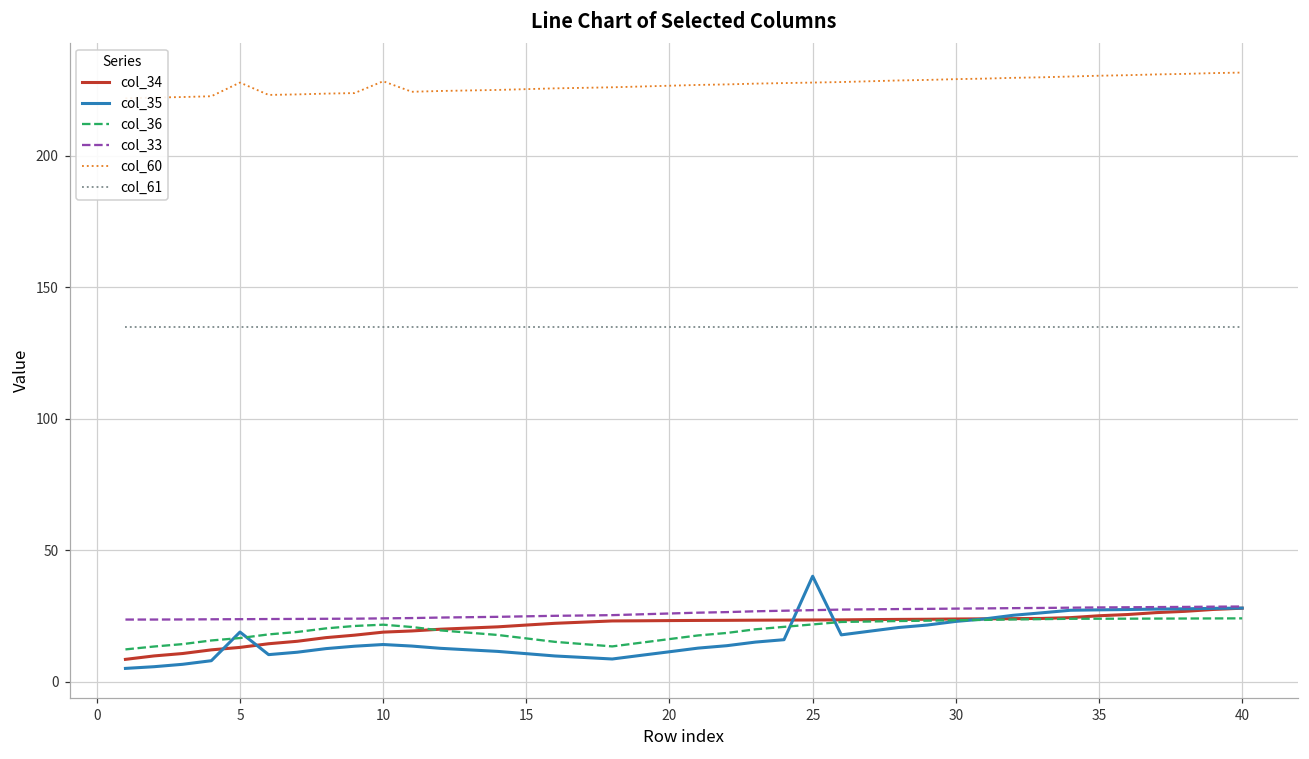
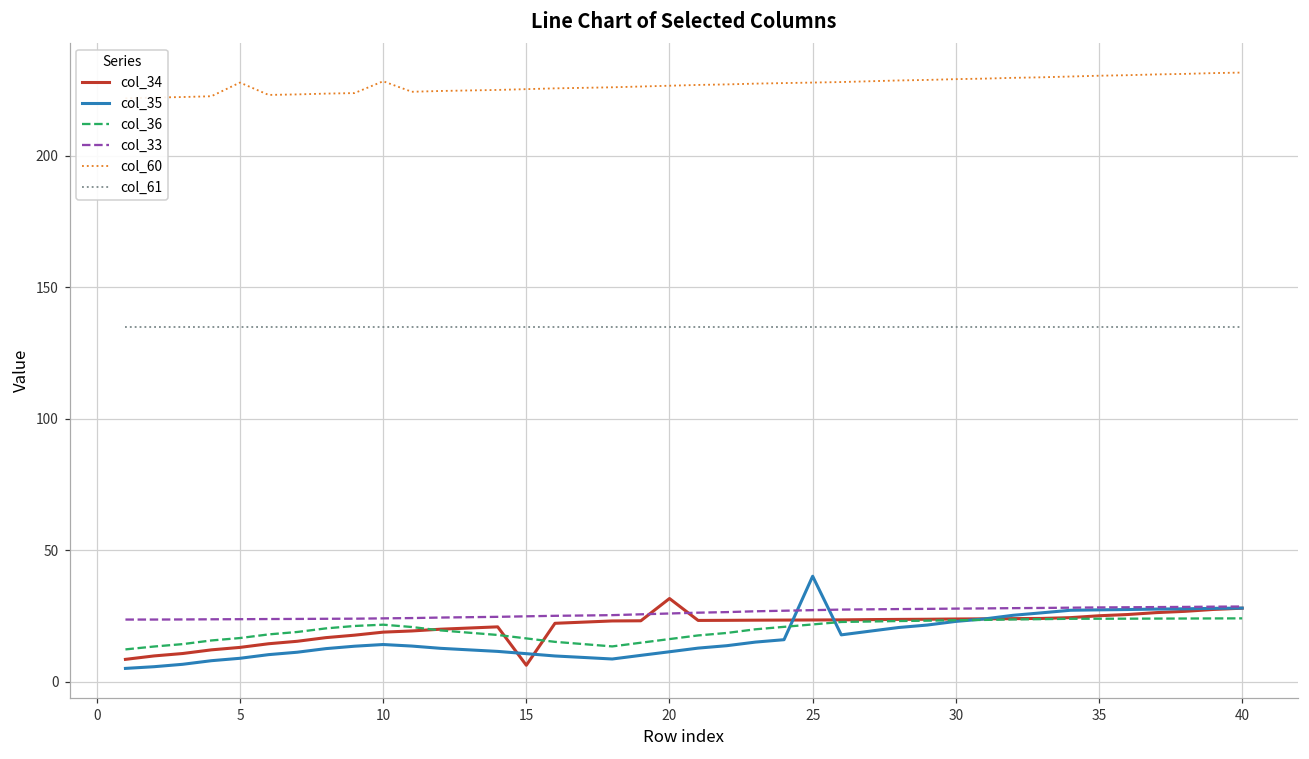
col_35, 5: 19 -> 9
col_34, 15: 22 -> 6
col_34, 20: 23 -> 32
